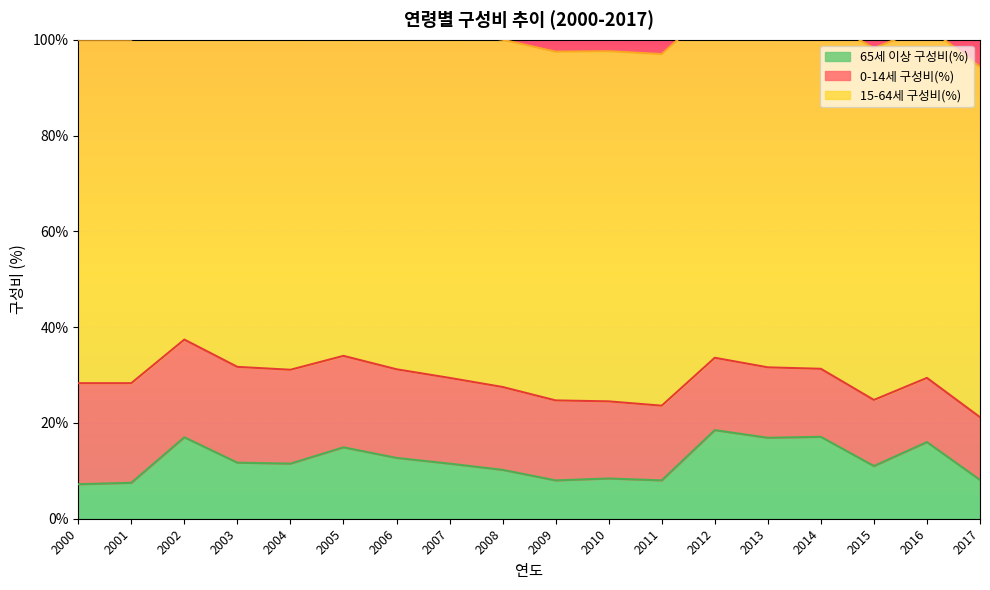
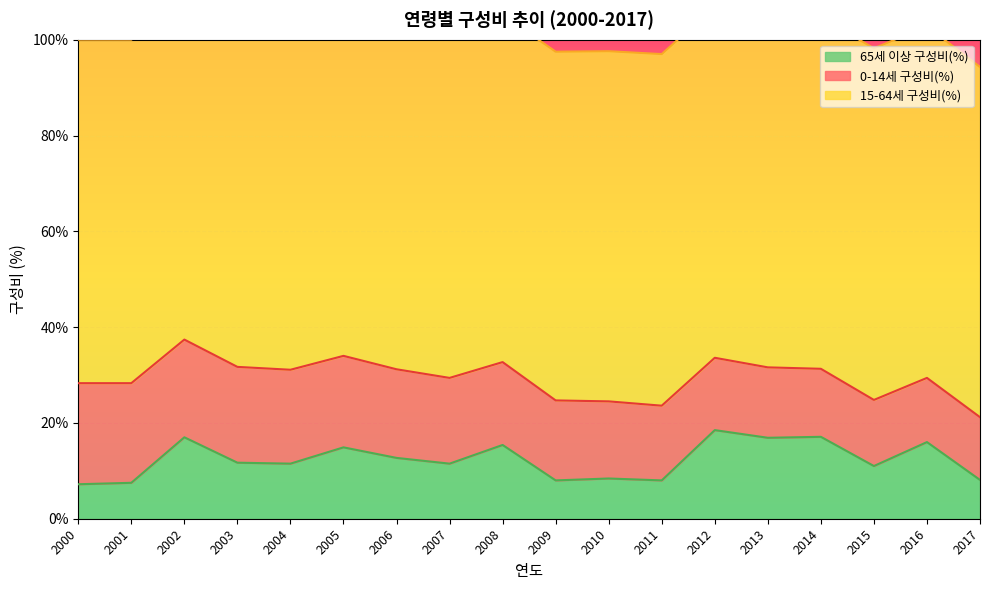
65세 이상 구성비(%), 2008: 10% -> 15%
